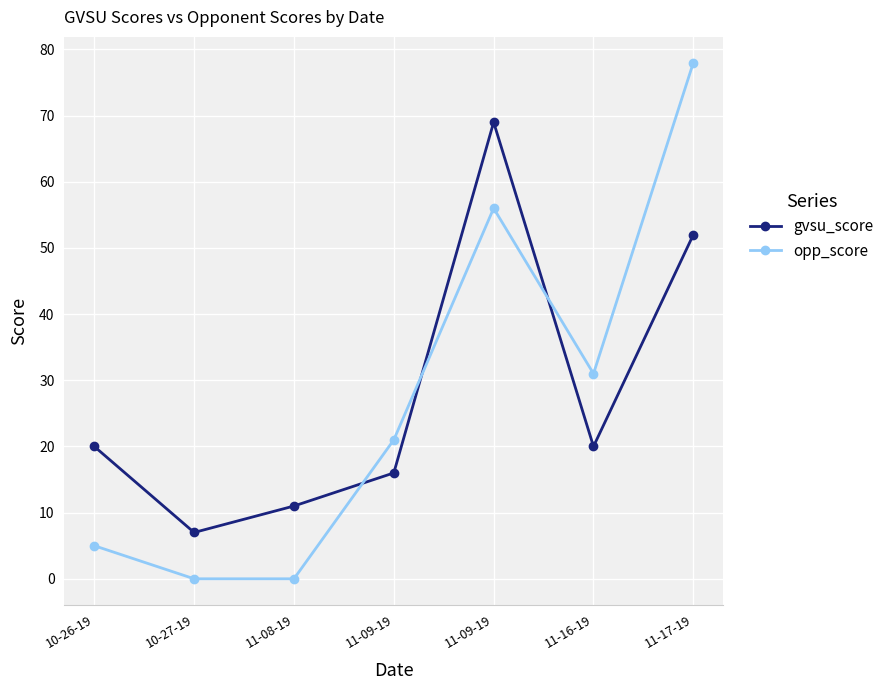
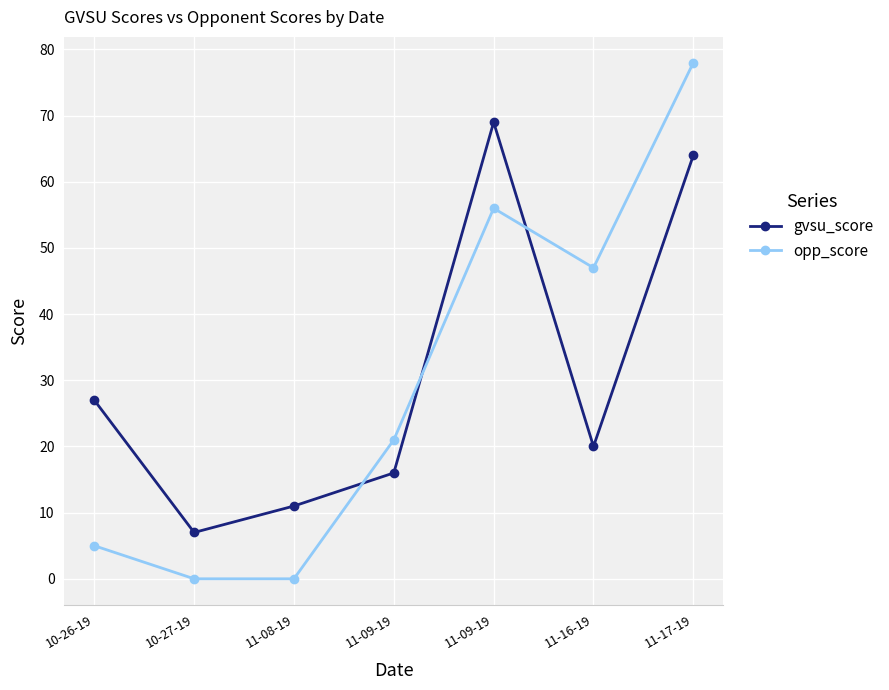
gvsu_score, 10-26-19: 20 -> 27
opp_score, 11-16-19: 31 -> 47
gvsu_score, 11-17-19: 52 -> 64
